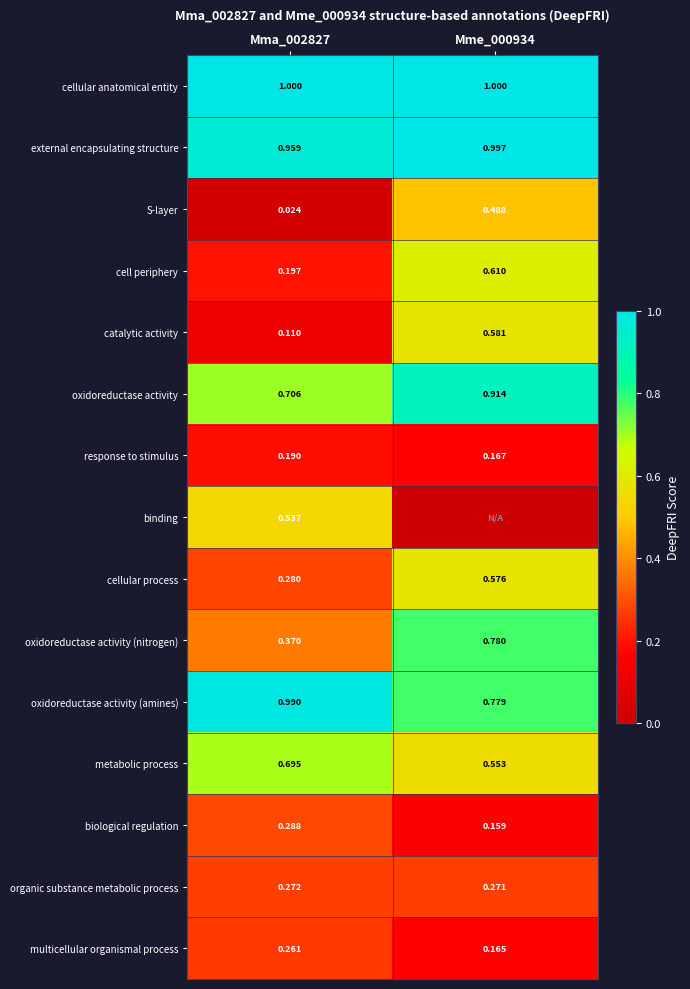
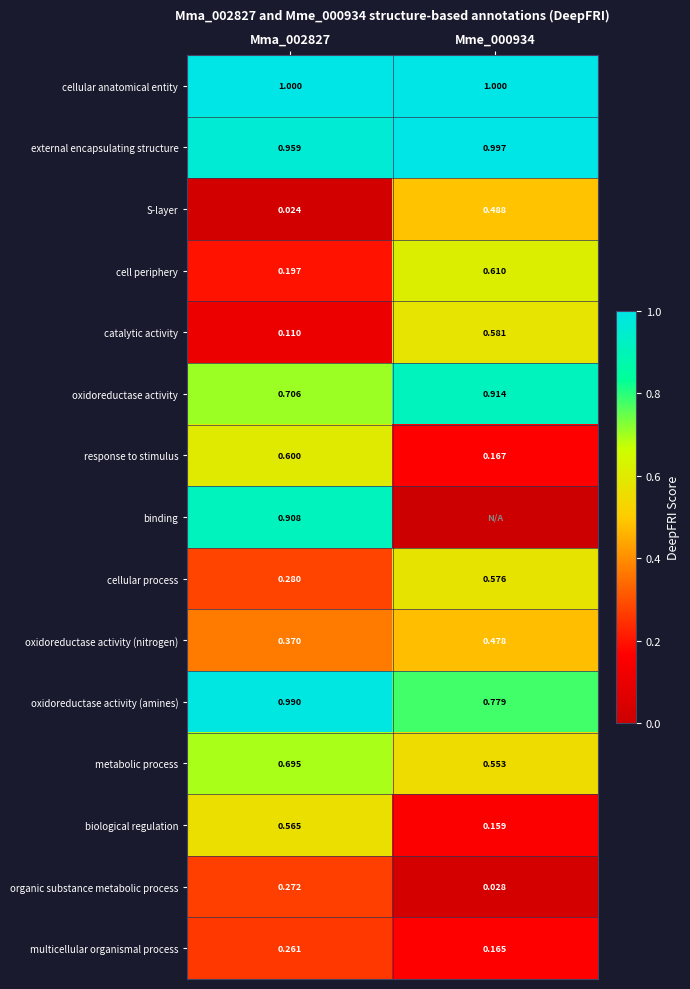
response to stimulus, Mma_002827: 0.190 -> 0.600
binding, Mma_002827: 0.537 -> 0.908
oxidoreductase activity (nitrogen), Mme_000934: 0.780 -> 0.478
biological regulation, Mma_002827: 0.288 -> 0.565
organic substance metabolic process, Mme_000934: 0.271 -> 0.028
